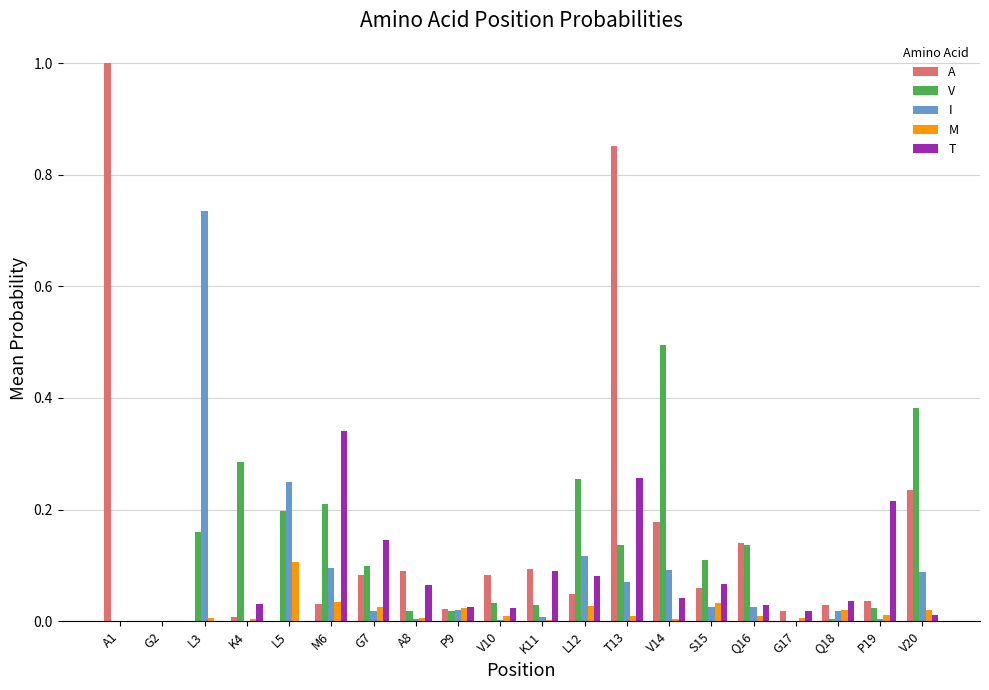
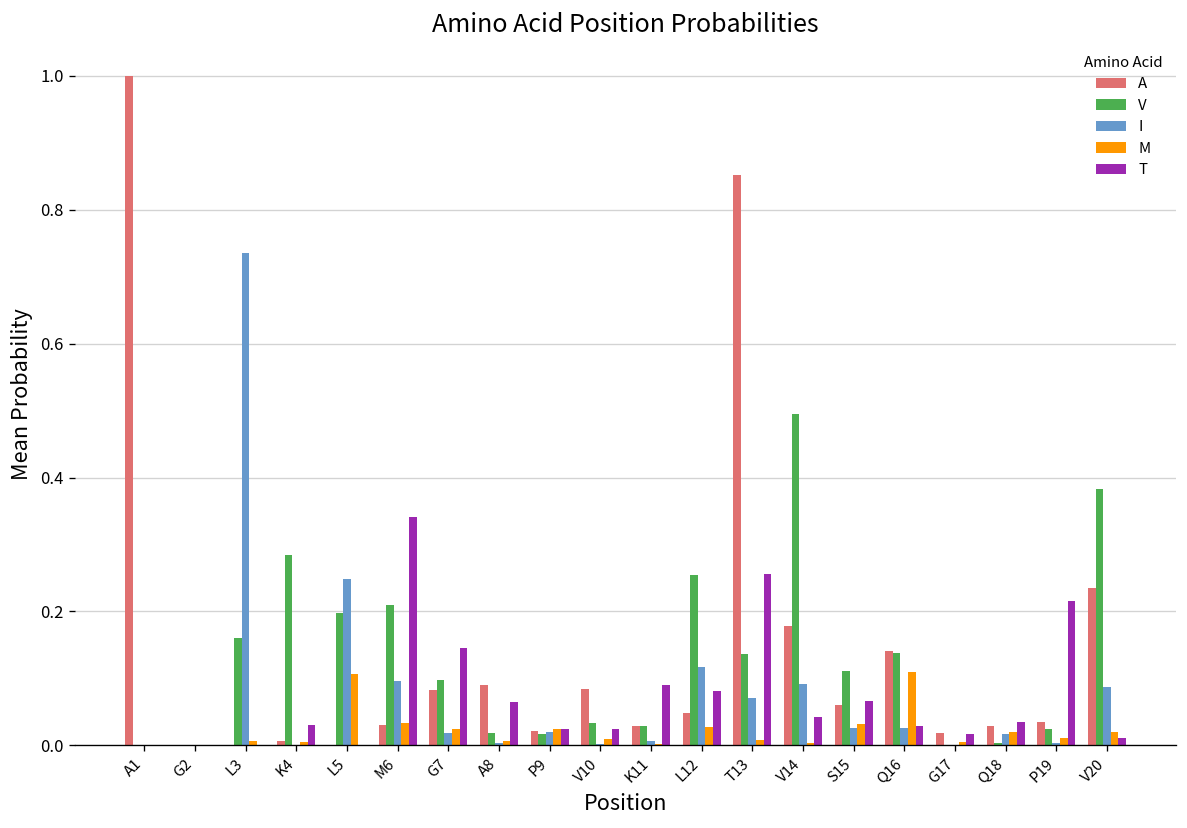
A, K11: 0.09 -> 0.03
M, Q16: 0.01 -> 0.11
